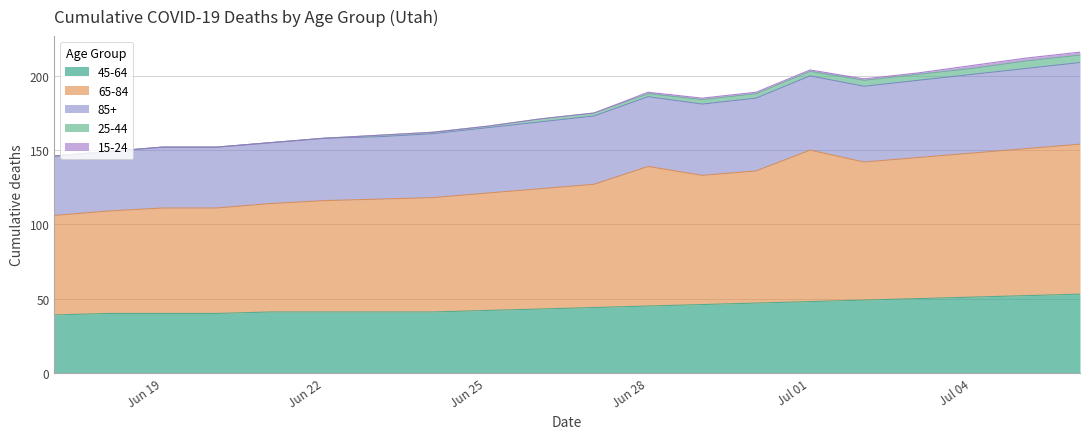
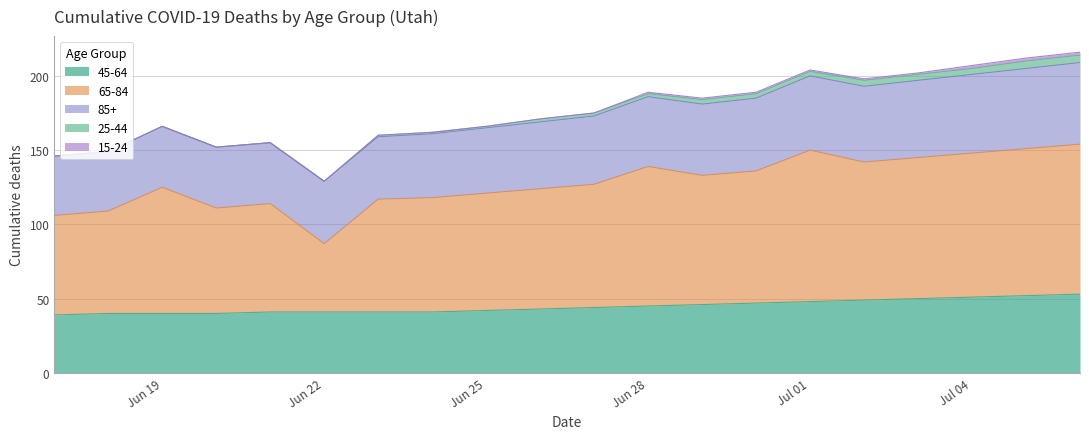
65-84, Jun 19: 71 -> 85
65-84, Jun 22: 75 -> 46
